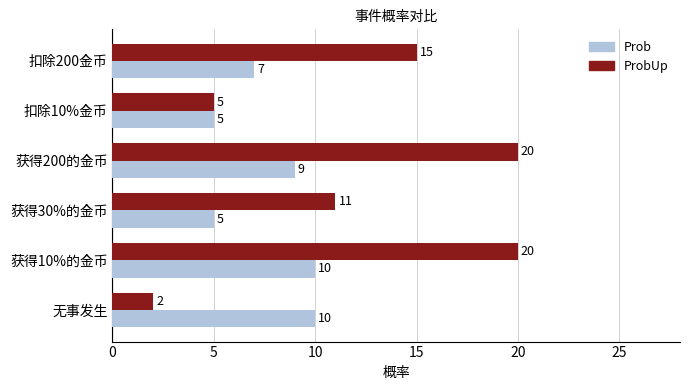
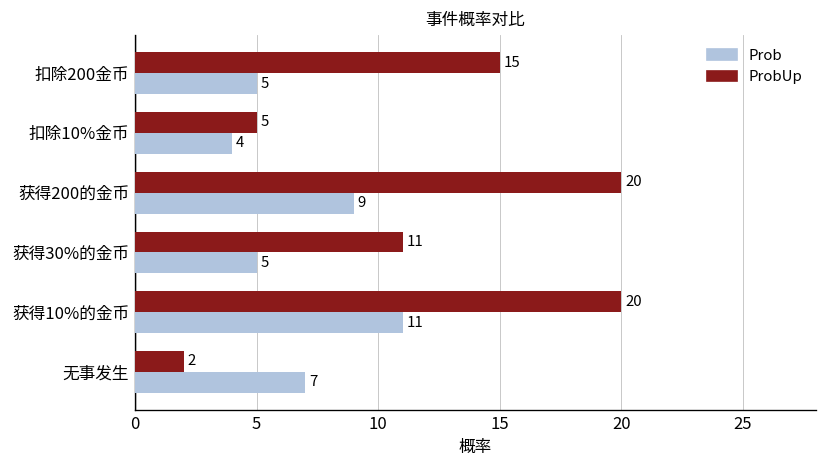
Prob, 扣除200金币: 7 -> 5
Prob, 扣除10%金币: 5 -> 4
Prob, 获得10%的金币: 10 -> 11
Prob, 无事发生: 10 -> 7
